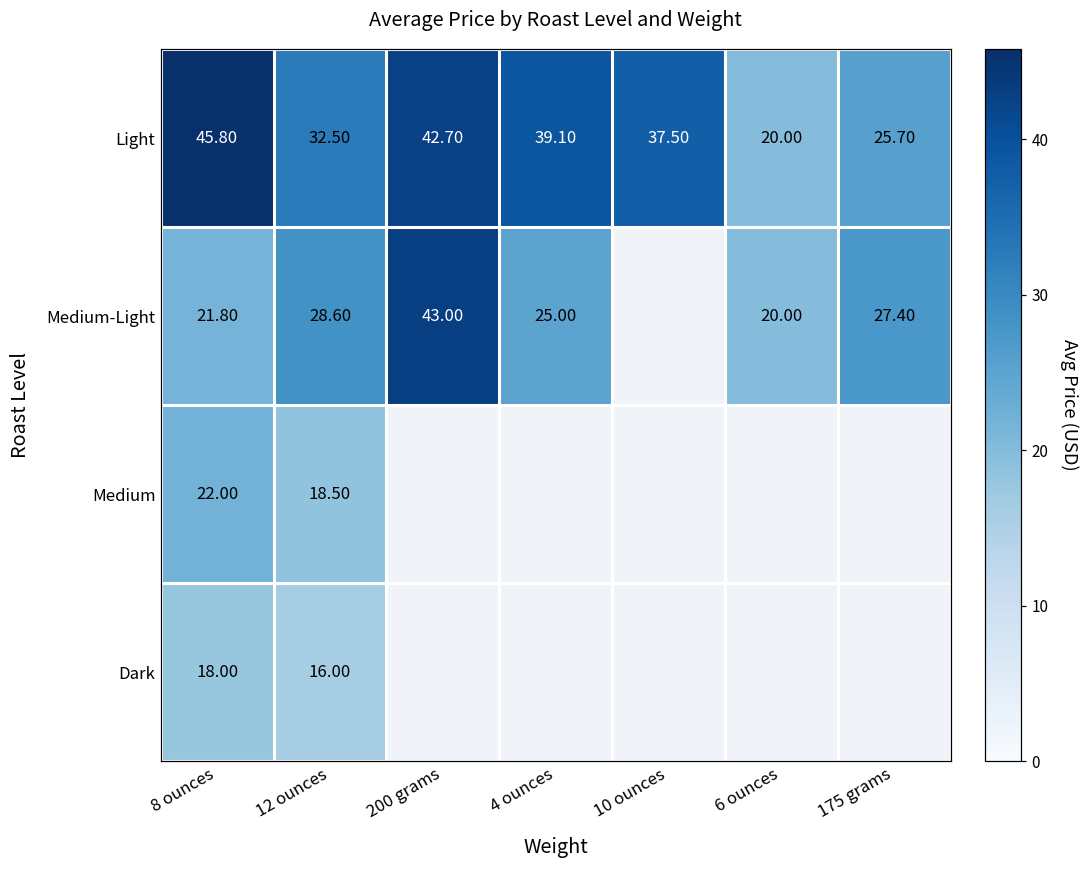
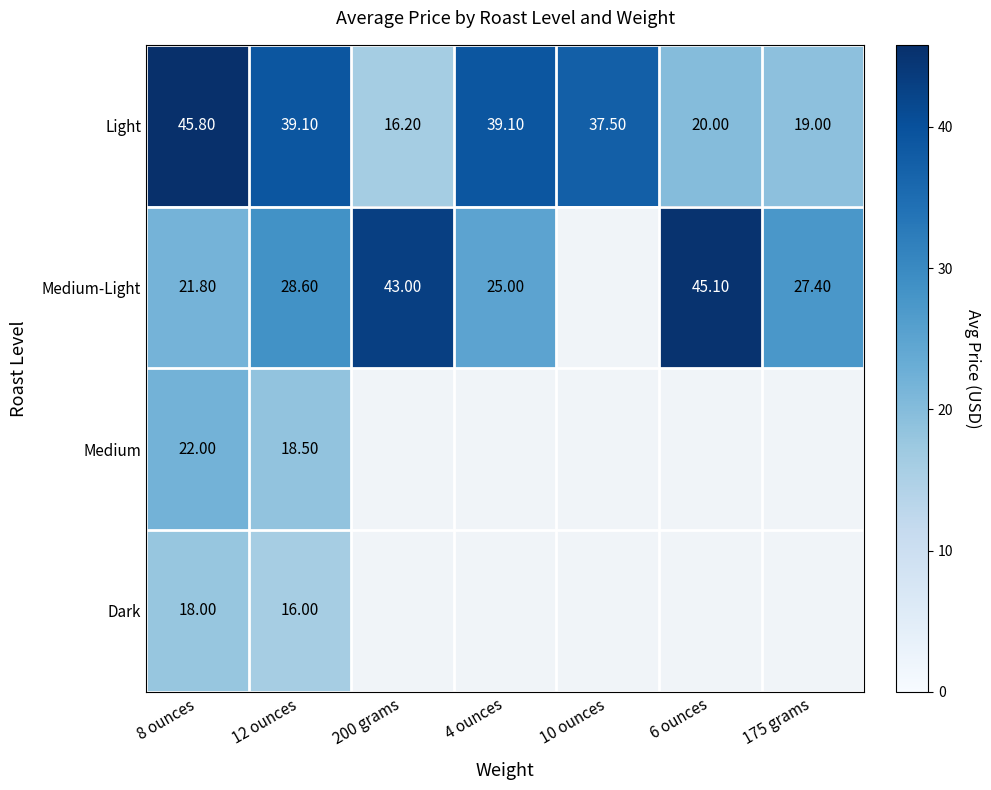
Light, 12 ounces: 32.50 -> 39.10
Light, 200 grams: 42.70 -> 16.20
Light, 175 grams: 25.70 -> 19.00
Medium-Light, 6 ounces: 20.00 -> 45.10
